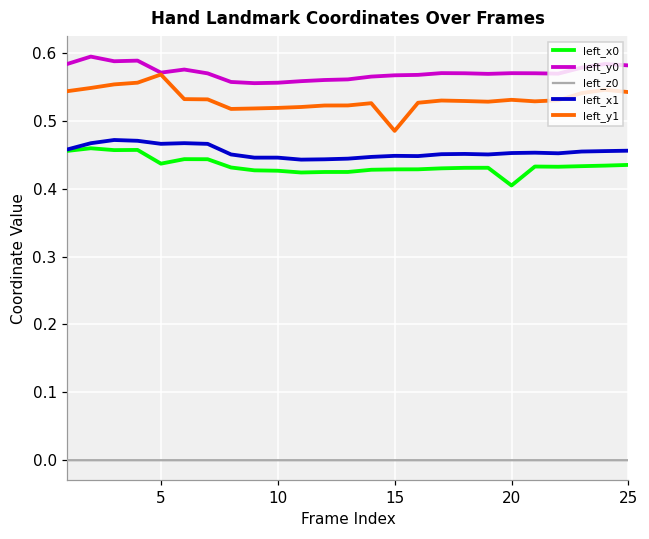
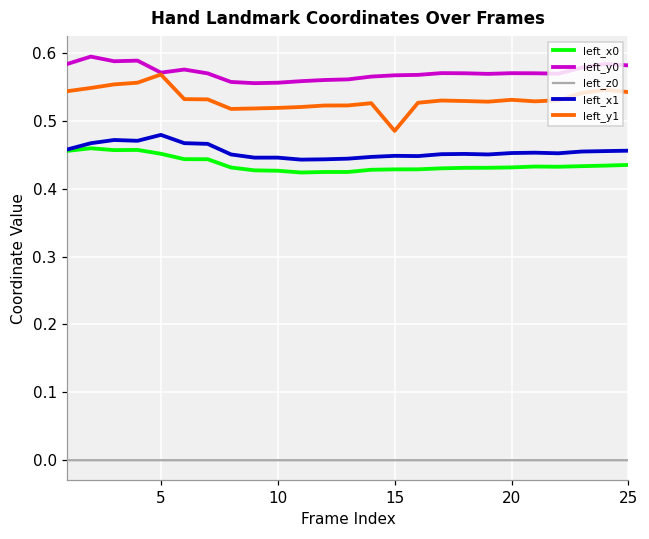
left_x0, 5: 0.44 -> 0.45
left_x1, 5: 0.47 -> 0.48
left_x0, 20: 0.40 -> 0.43
